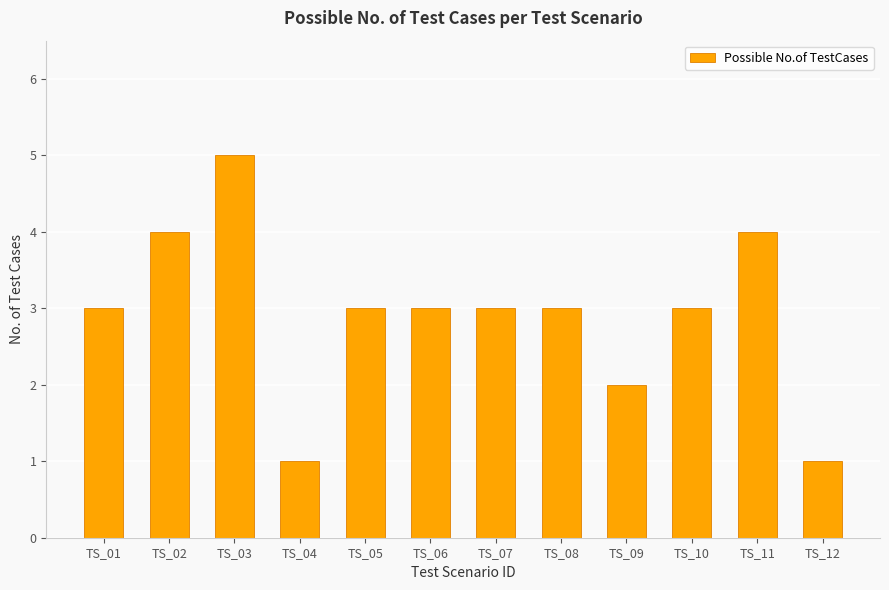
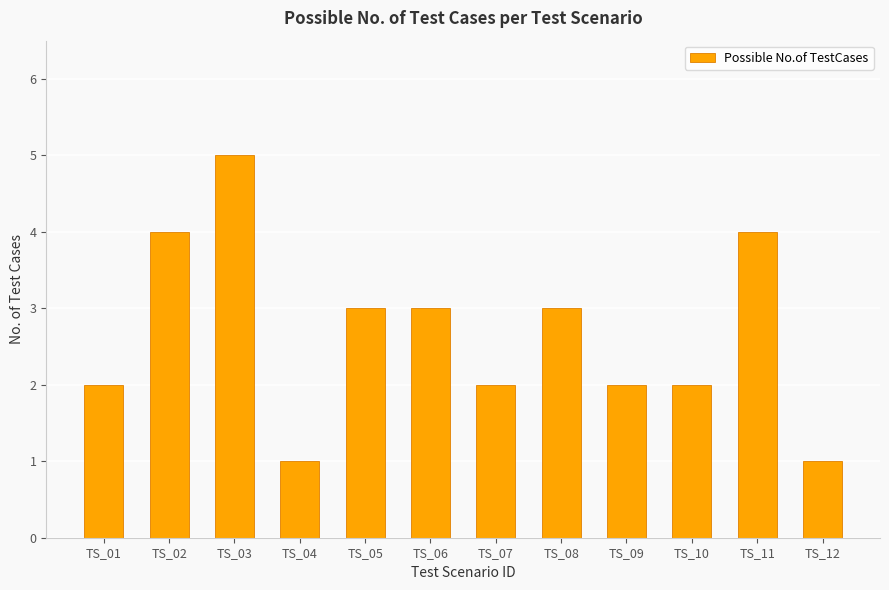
TS_01: 3 -> 2
TS_07: 3 -> 2
TS_10: 3 -> 2
